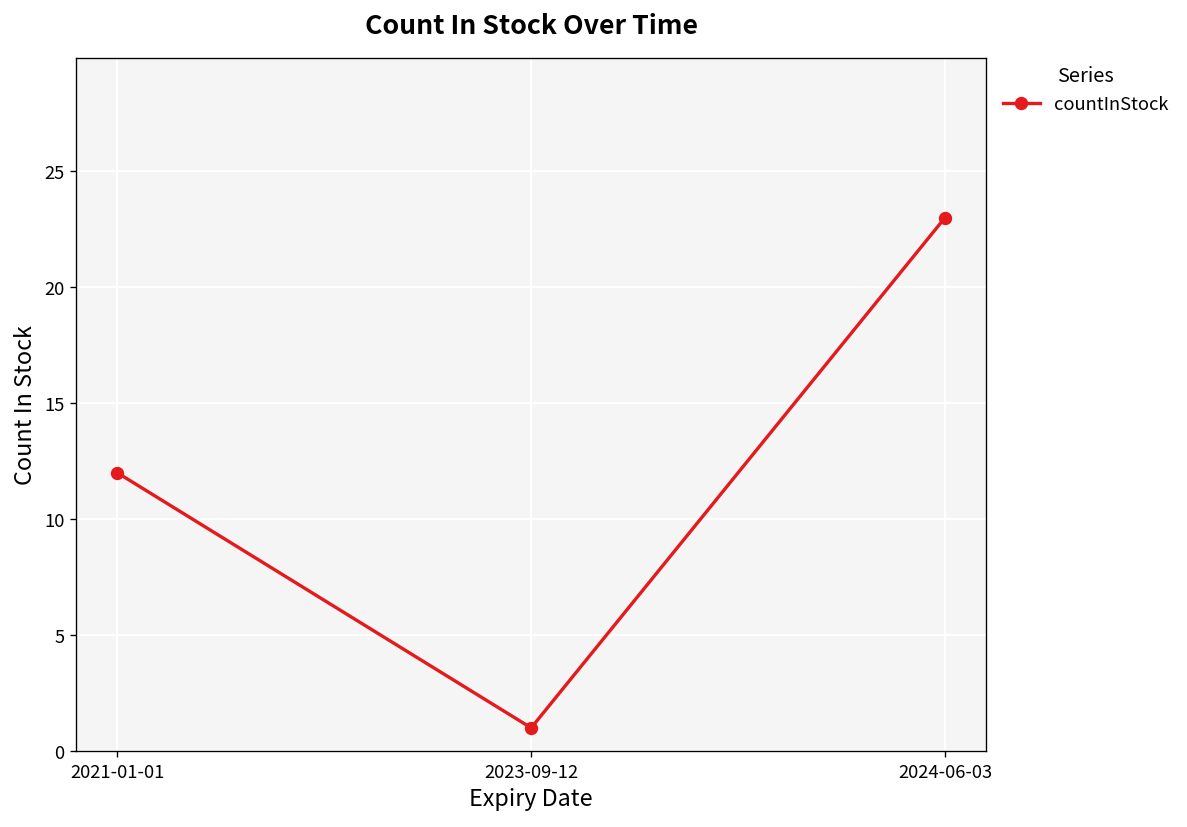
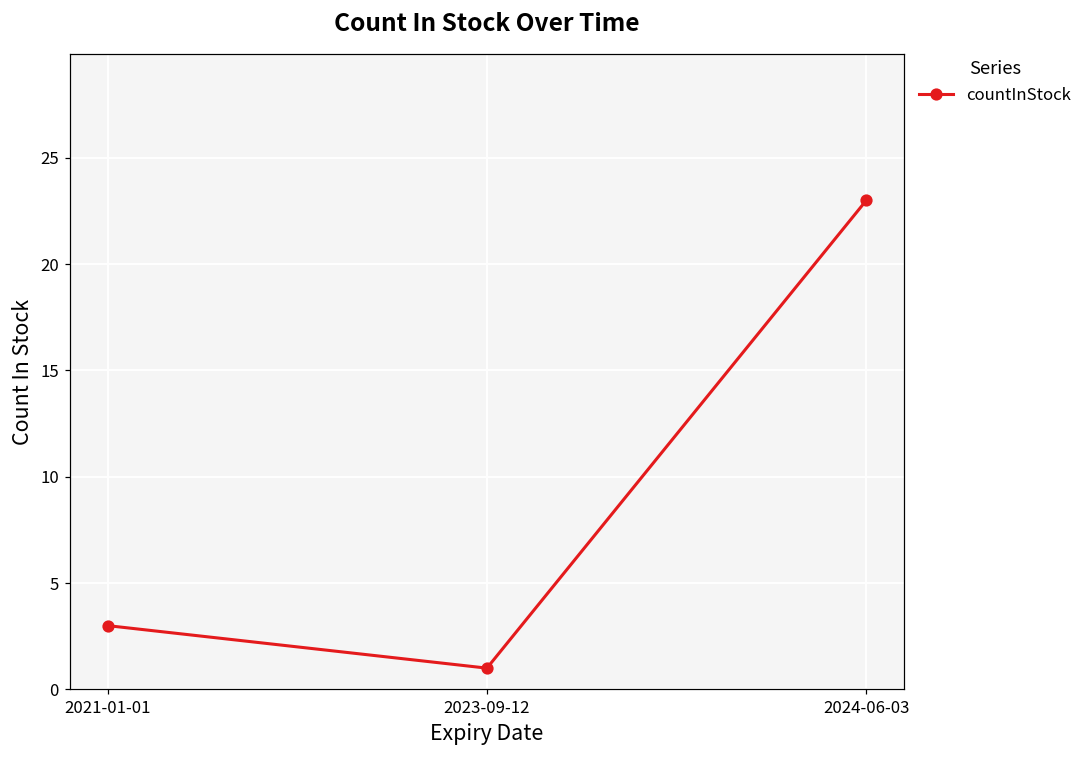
2021-01-01: 12 -> 3
